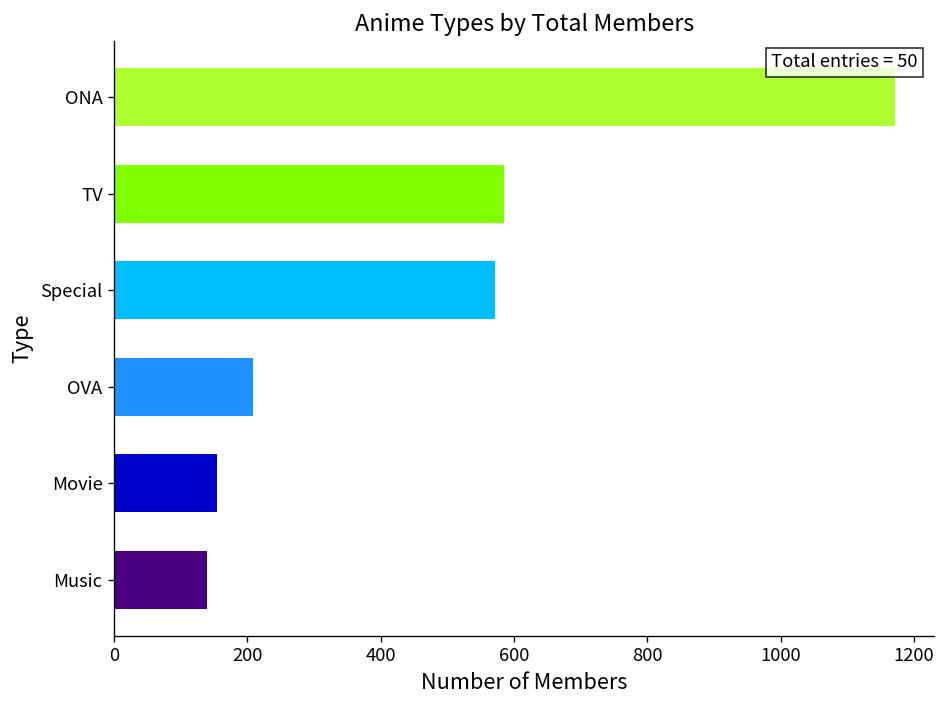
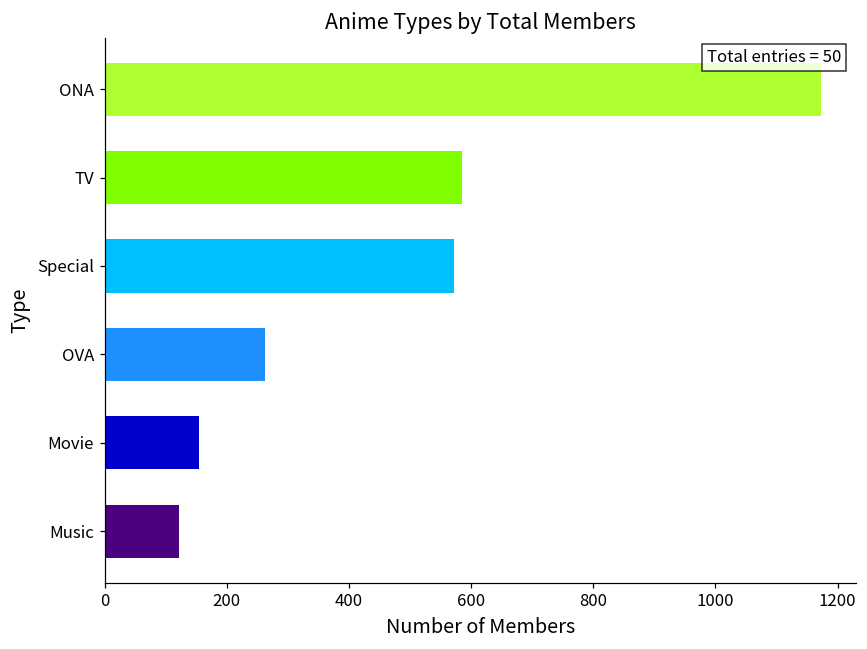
OVA: 210 -> 260
Music: 140 -> 120
